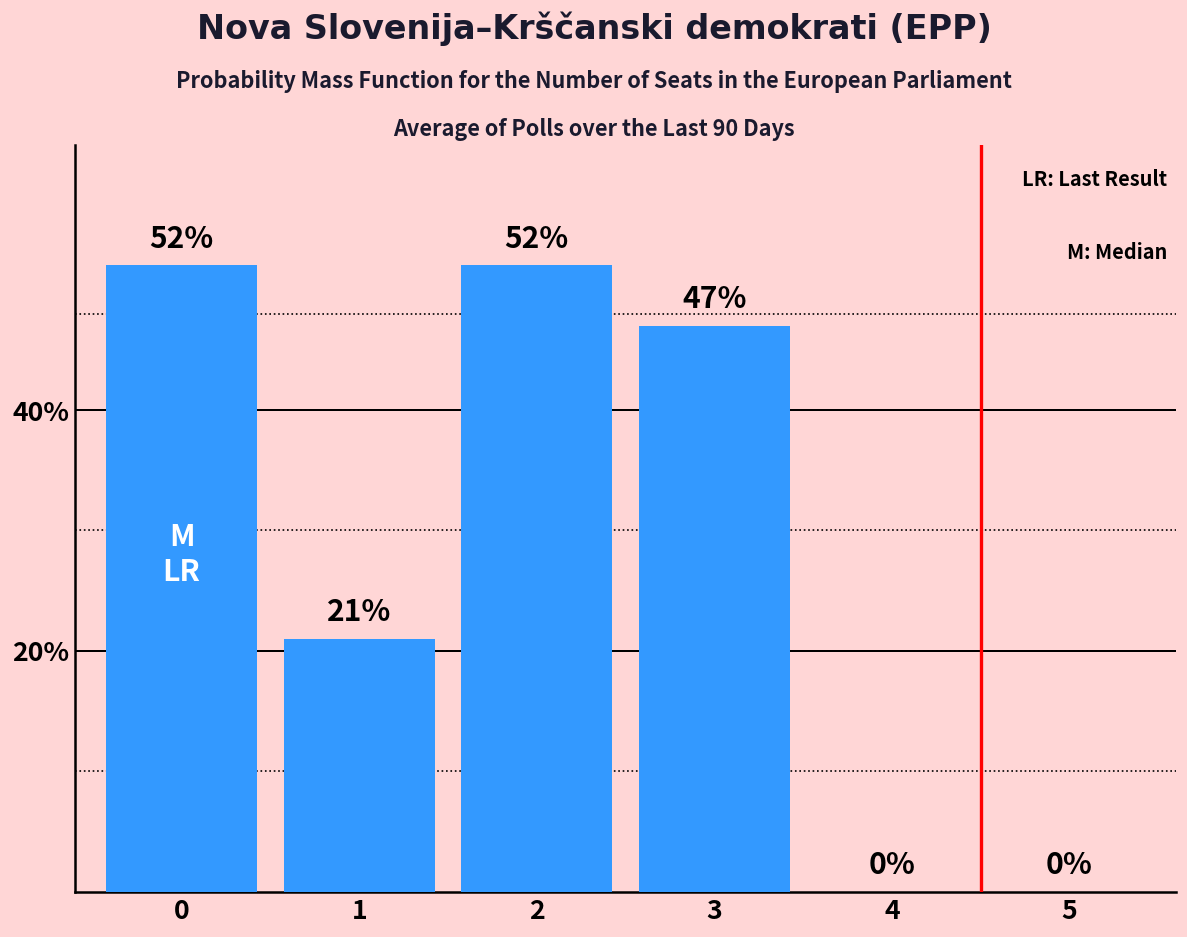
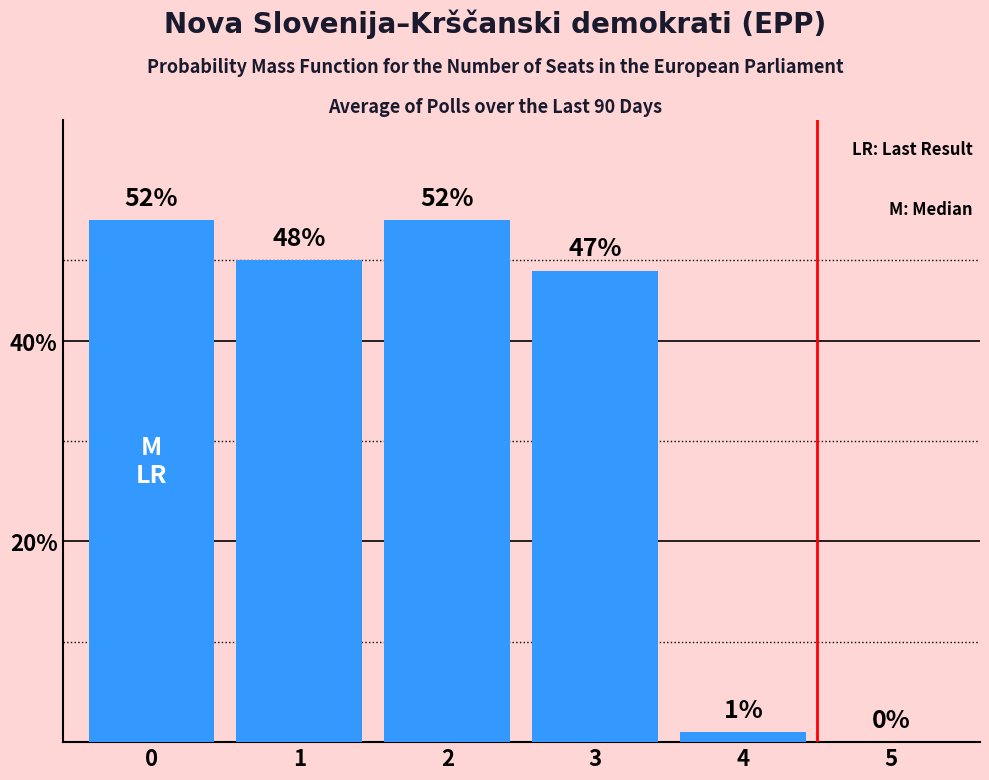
1: 21% -> 48%
4: 0% -> 1%
